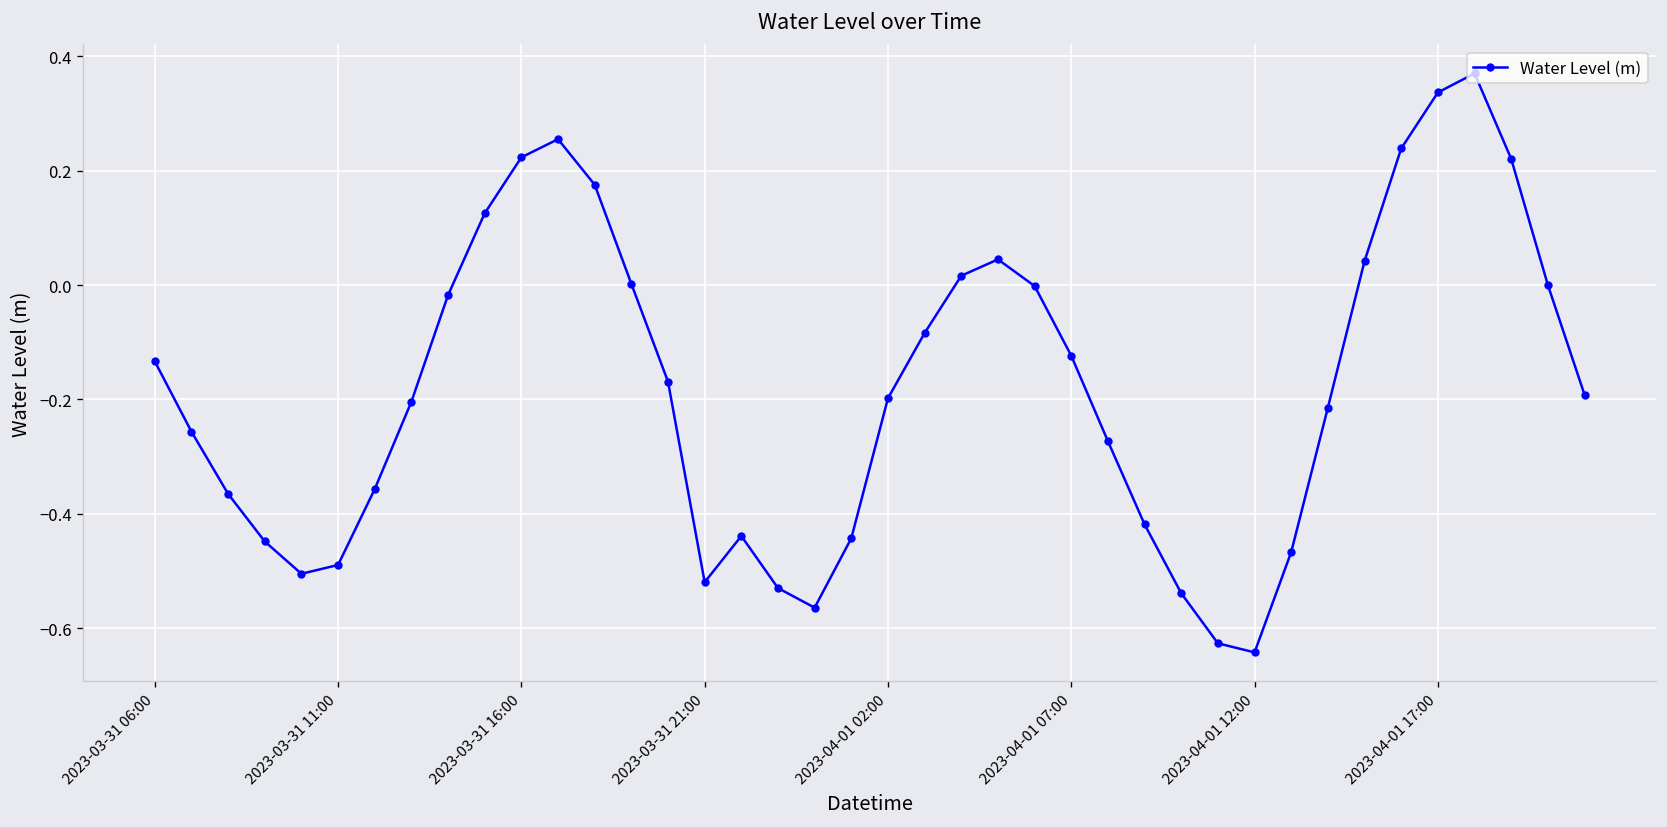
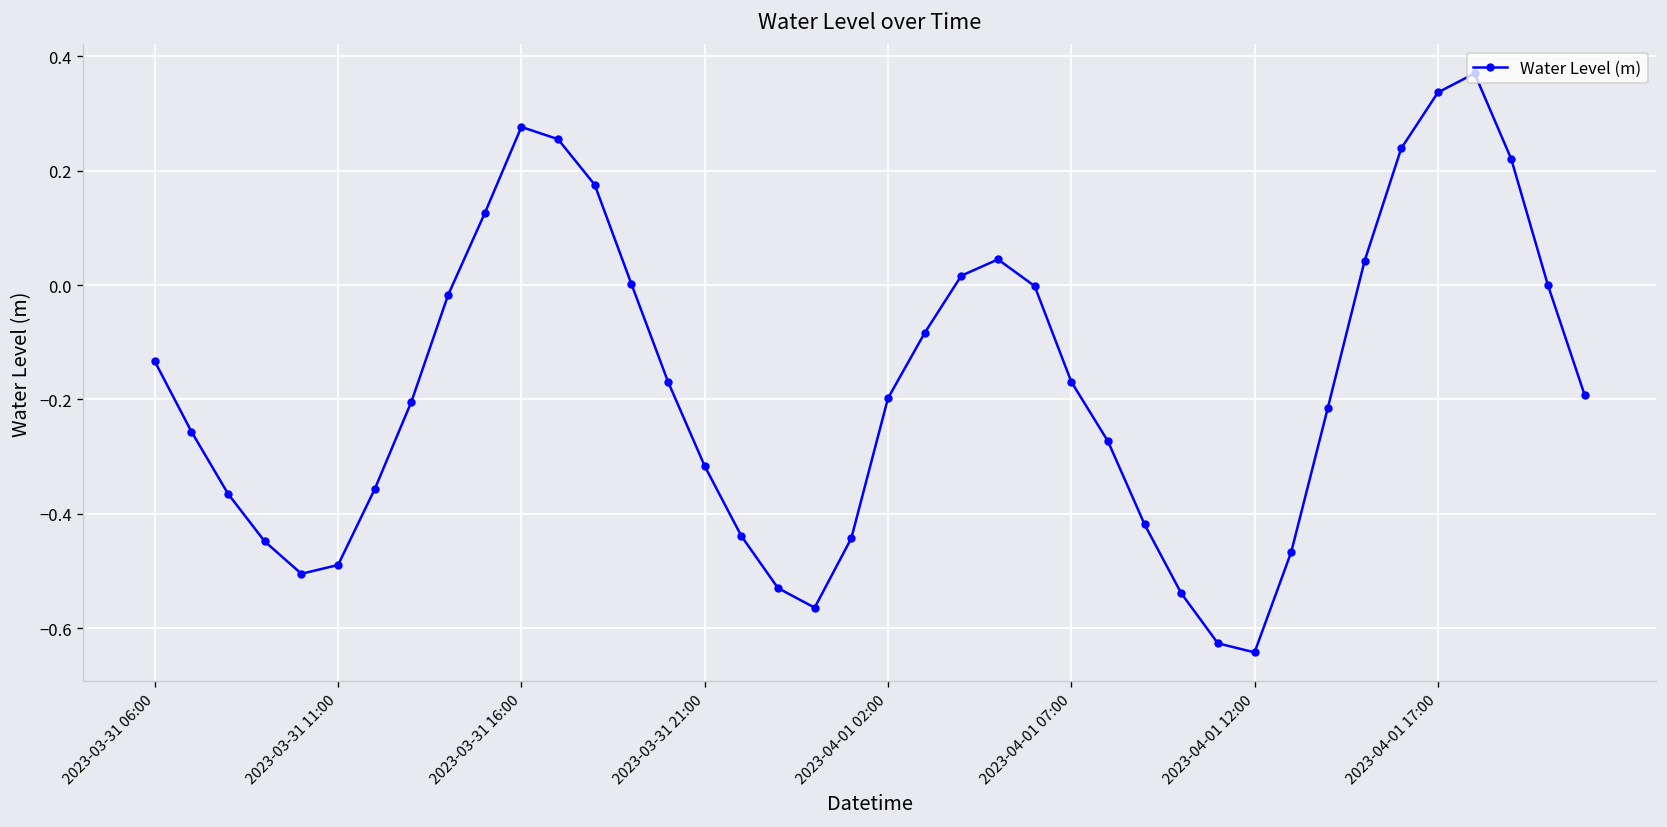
2023-03-31 16:00: 0.22 -> 0.28
2023-03-31 21:00: -0.52 -> -0.32
2023-04-01 07:00: -0.12 -> -0.17
